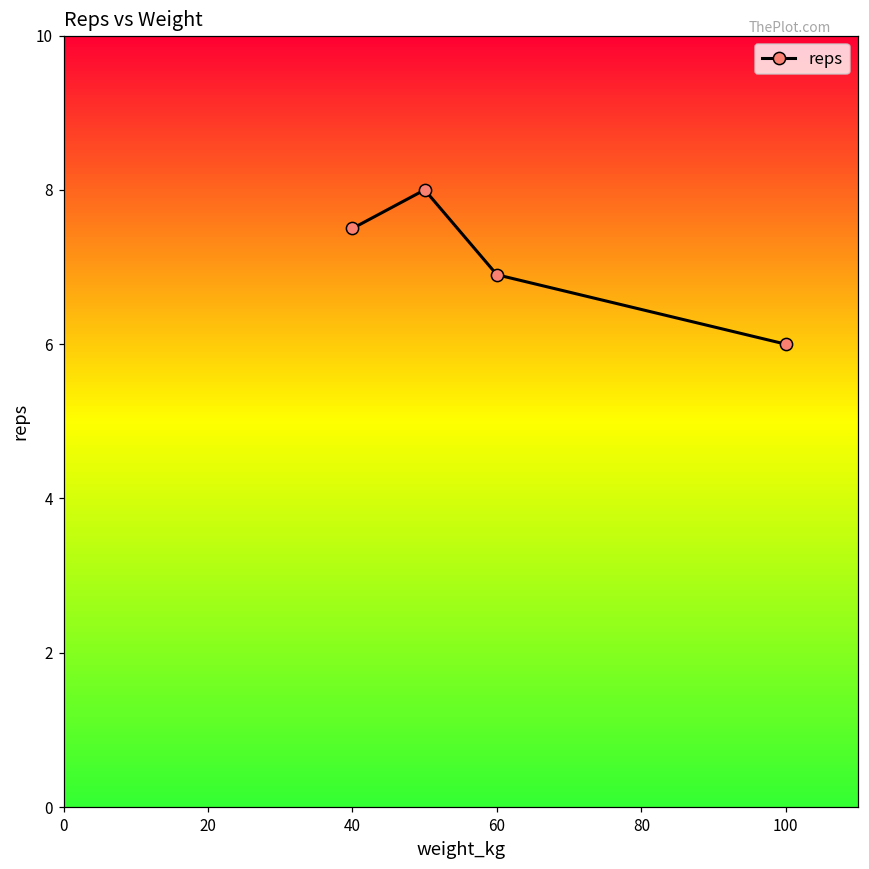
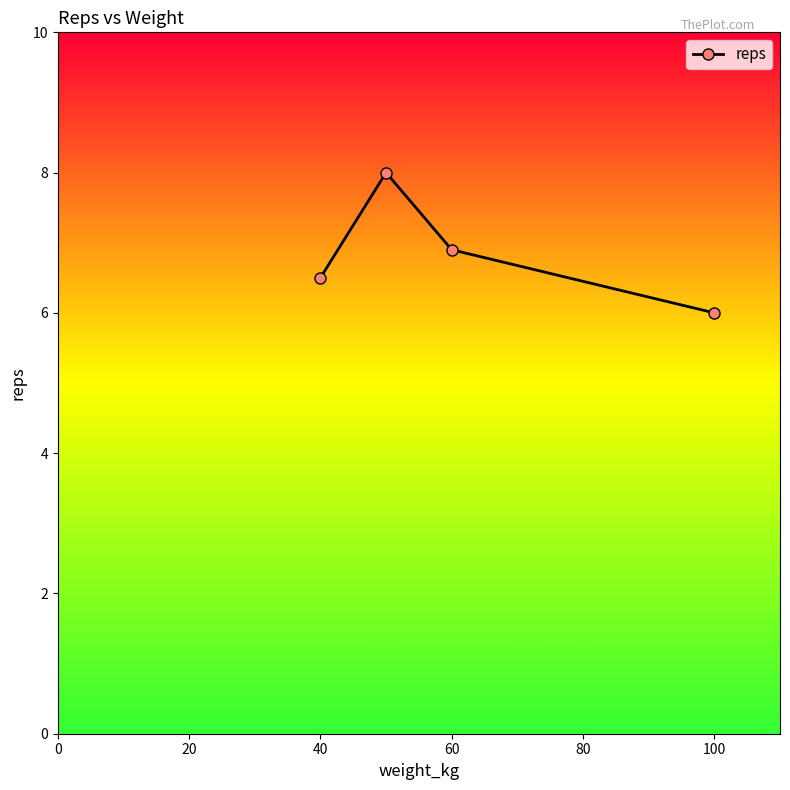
40: 7.5 -> 6.5
